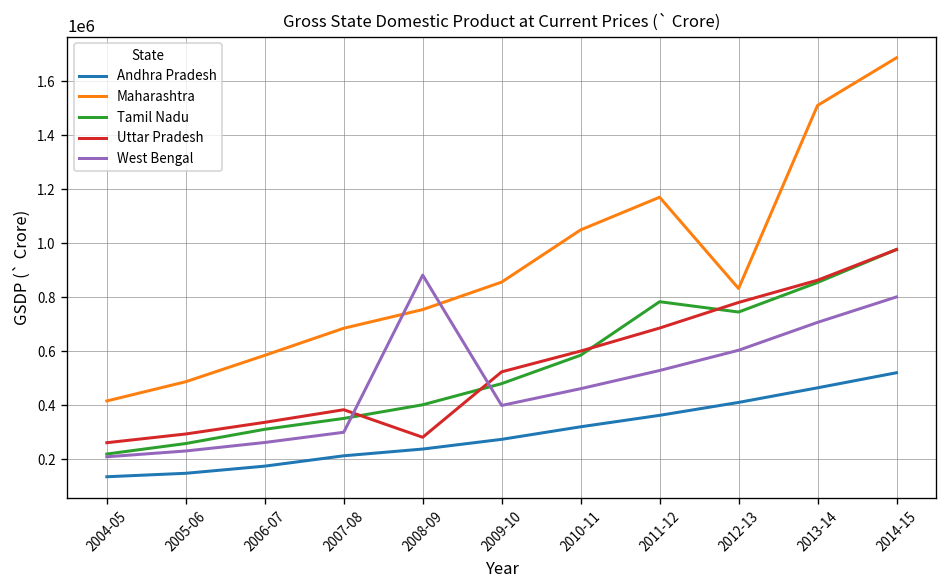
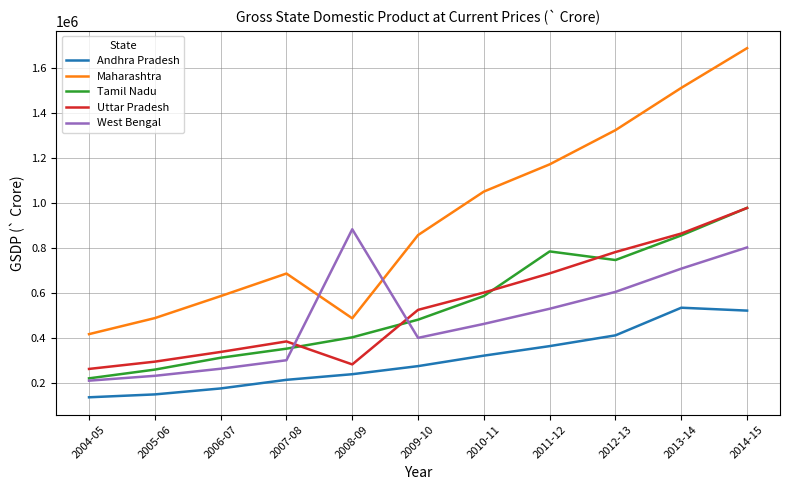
Maharashtra, 2008-09: 750000 -> 490000
Maharashtra, 2012-13: 830000 -> 1320000
Andhra Pradesh, 2013-14: 460000 -> 530000
